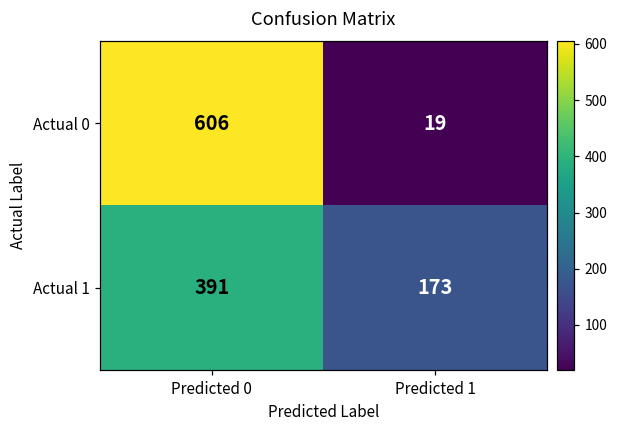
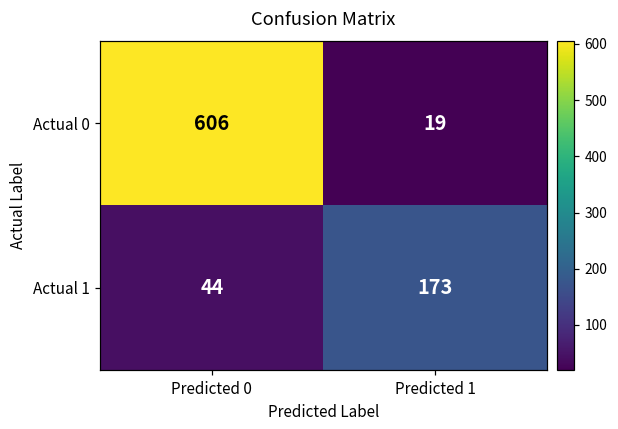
Actual 1, Predicted 0: 391 -> 44
